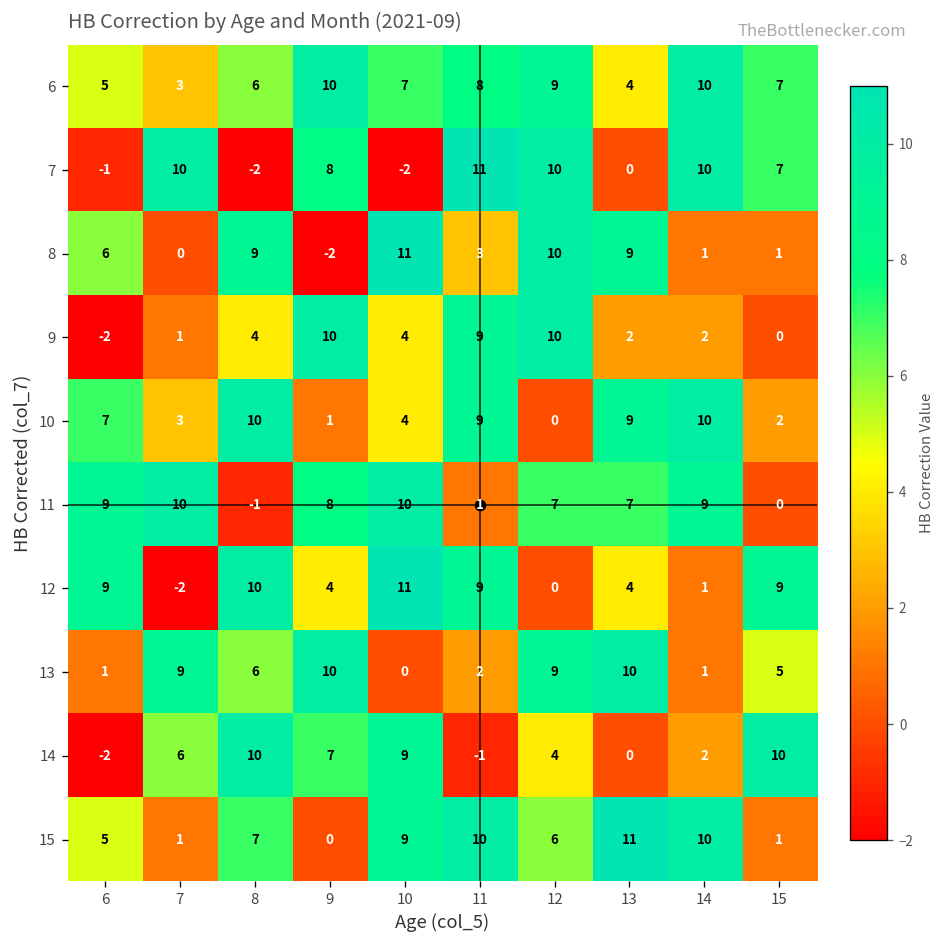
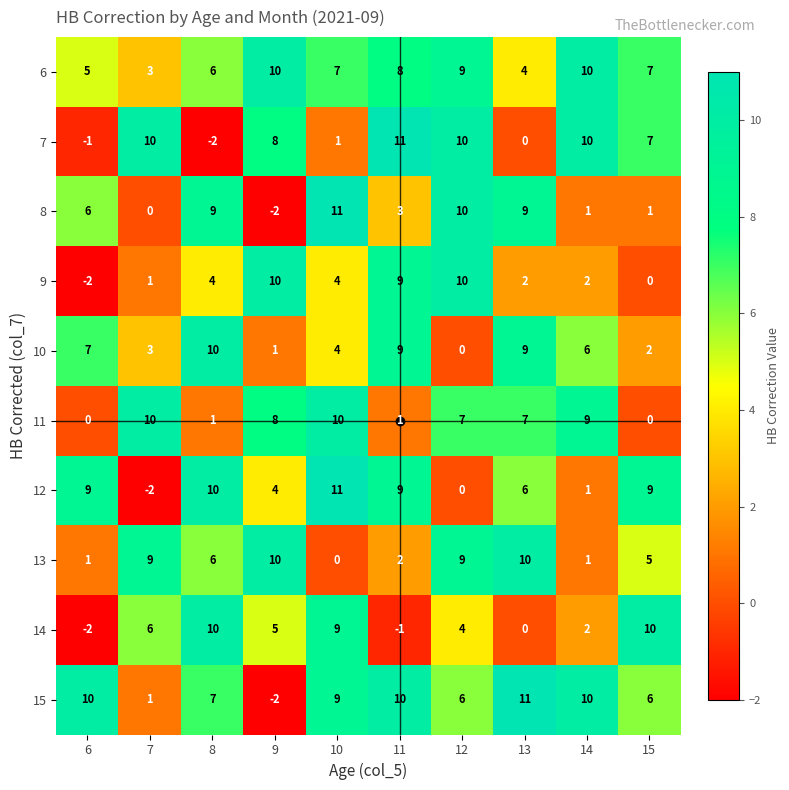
7, 10: -2 -> 1
10, 14: 10 -> 6
11, 6: 9 -> 0
11, 8: -1 -> 1
12, 13: 4 -> 6
14, 9: 7 -> 5
15, 6: 5 -> 10
15, 9: 0 -> -2
15, 15: 1 -> 6
